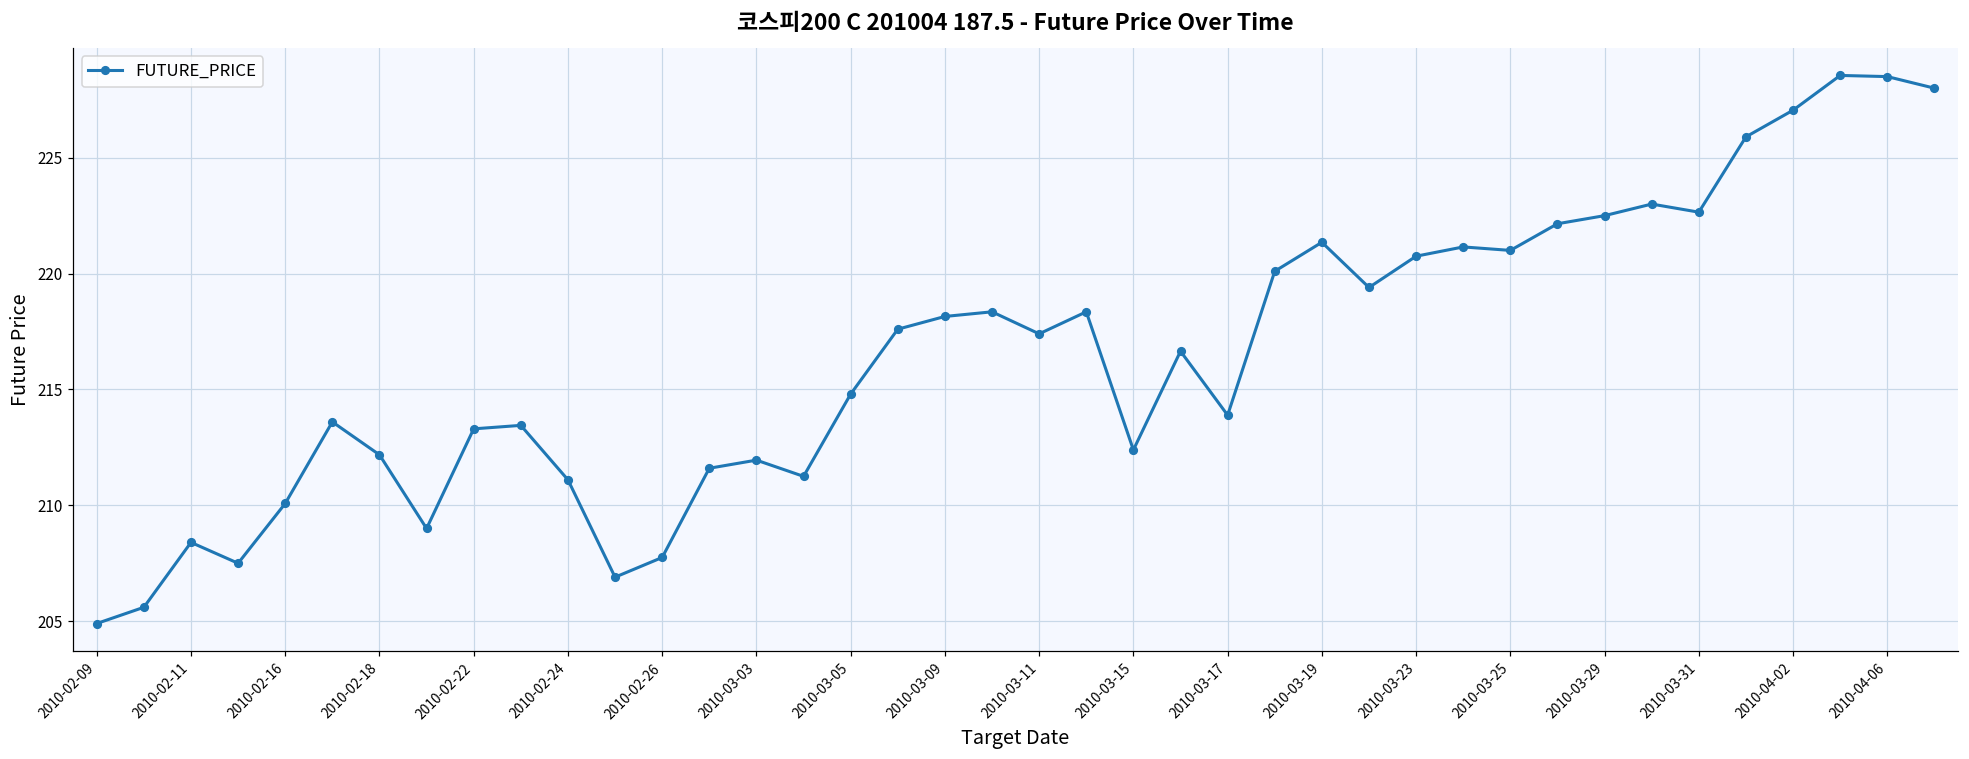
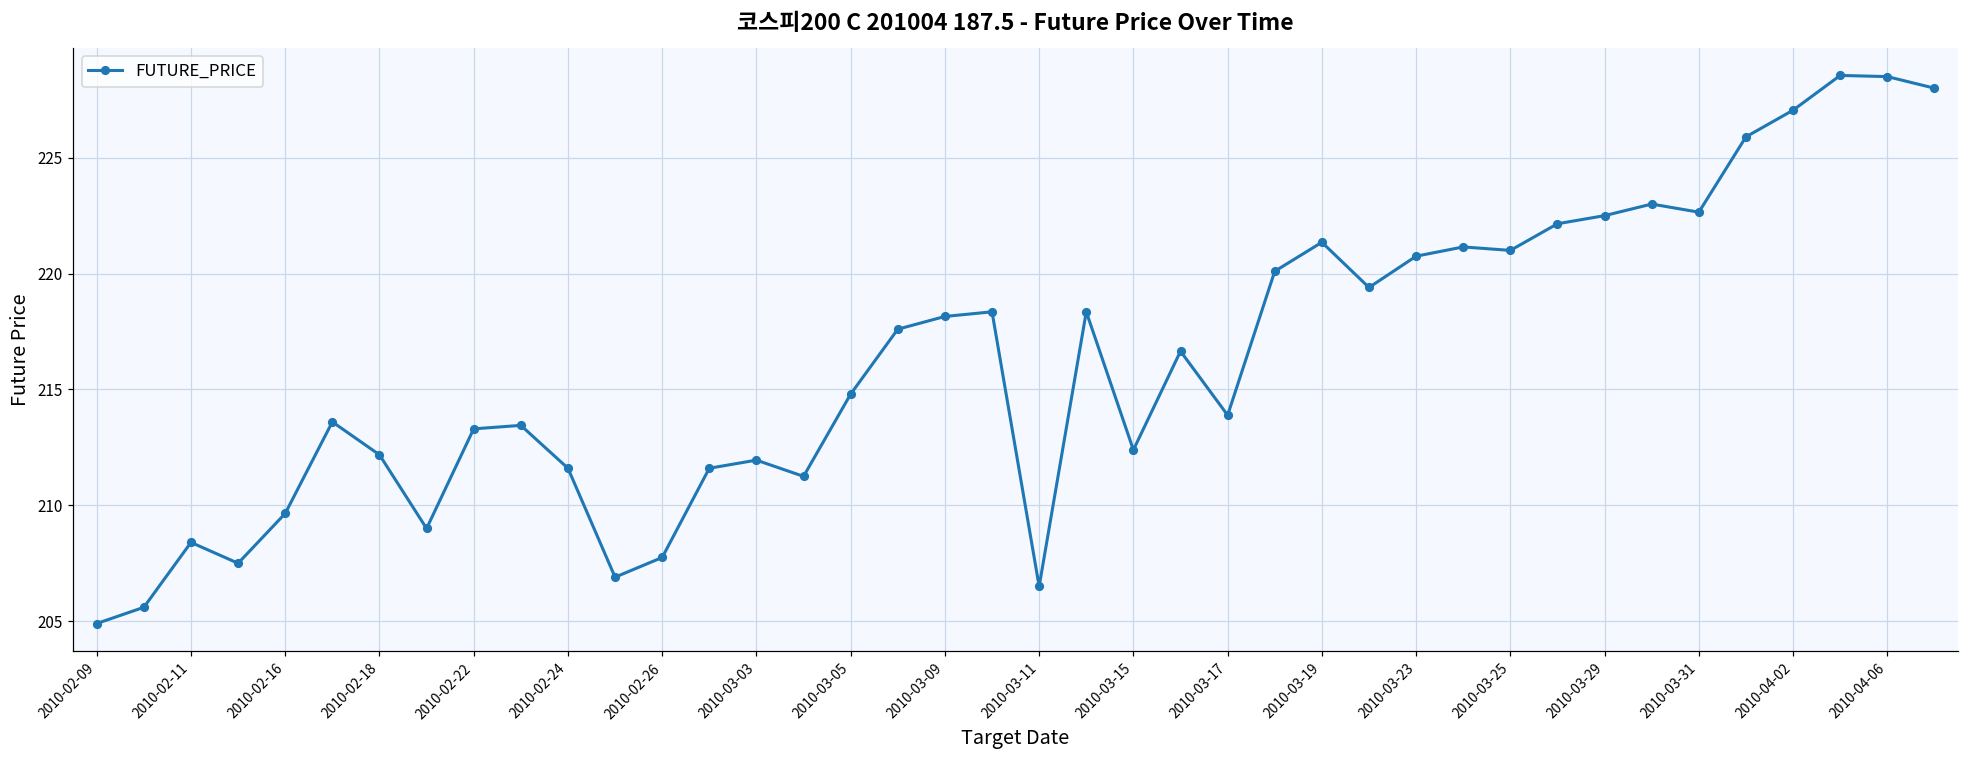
2010-02-16: 210.1 -> 209.7
2010-02-24: 211.1 -> 211.6
2010-03-11: 217.4 -> 206.5
